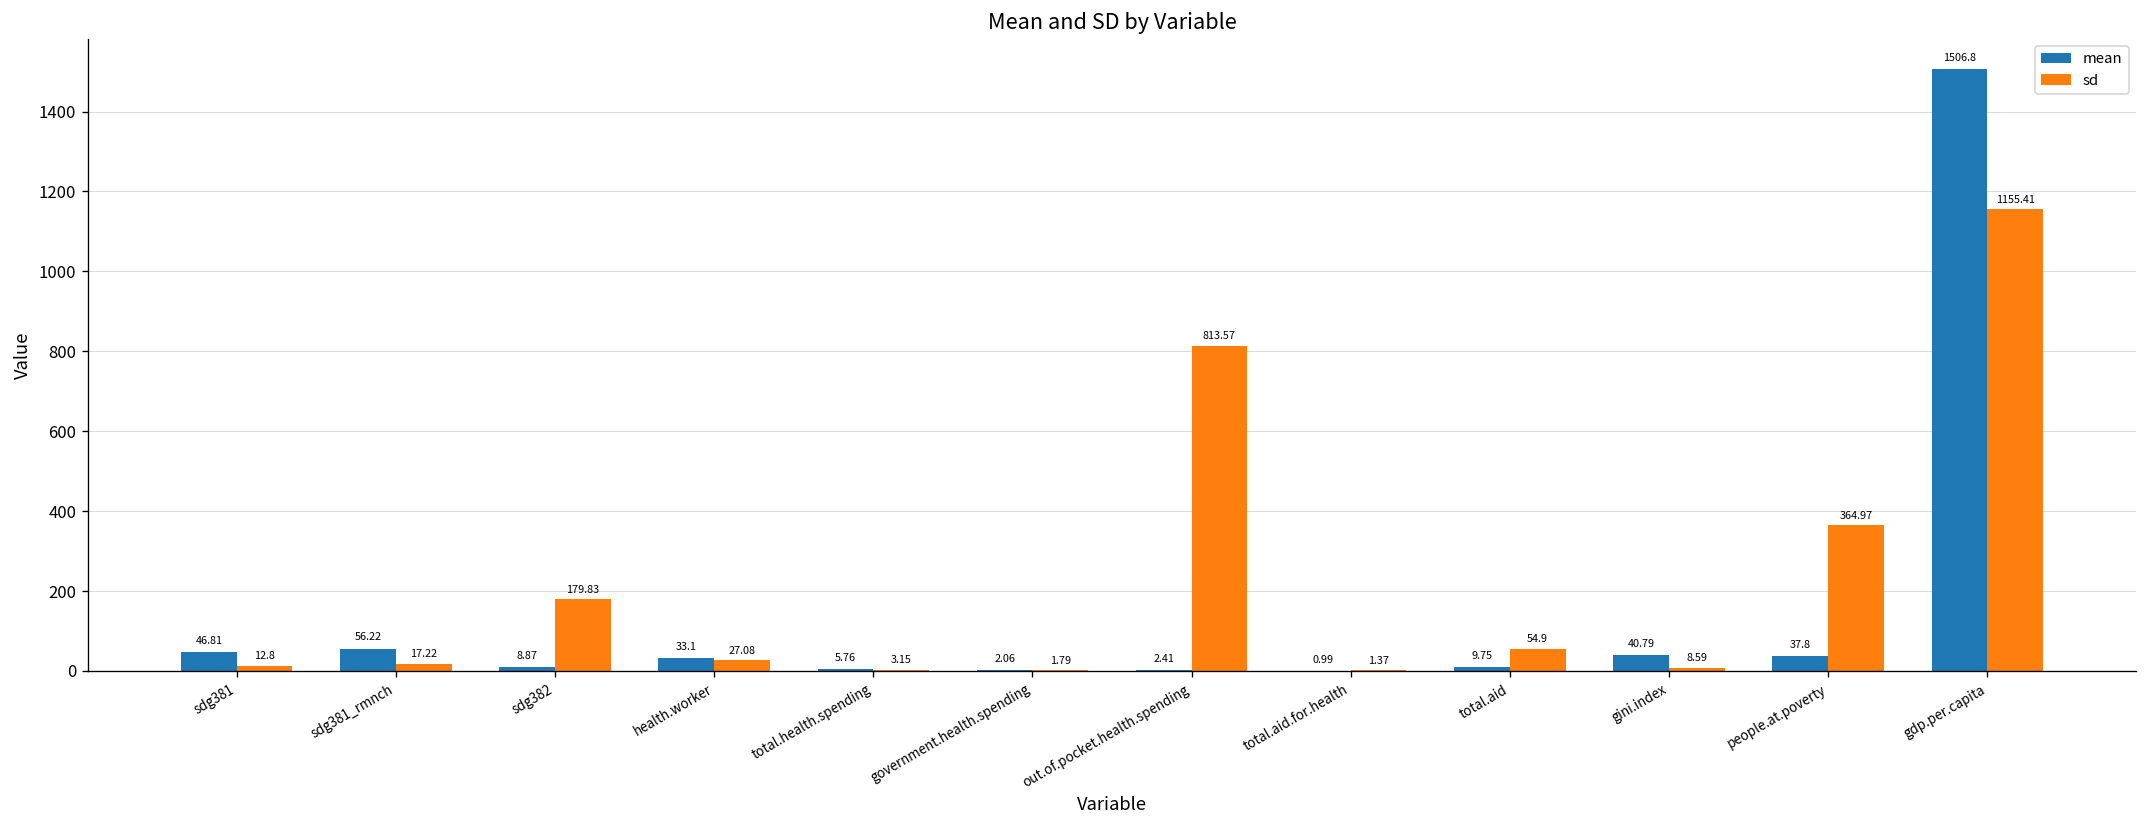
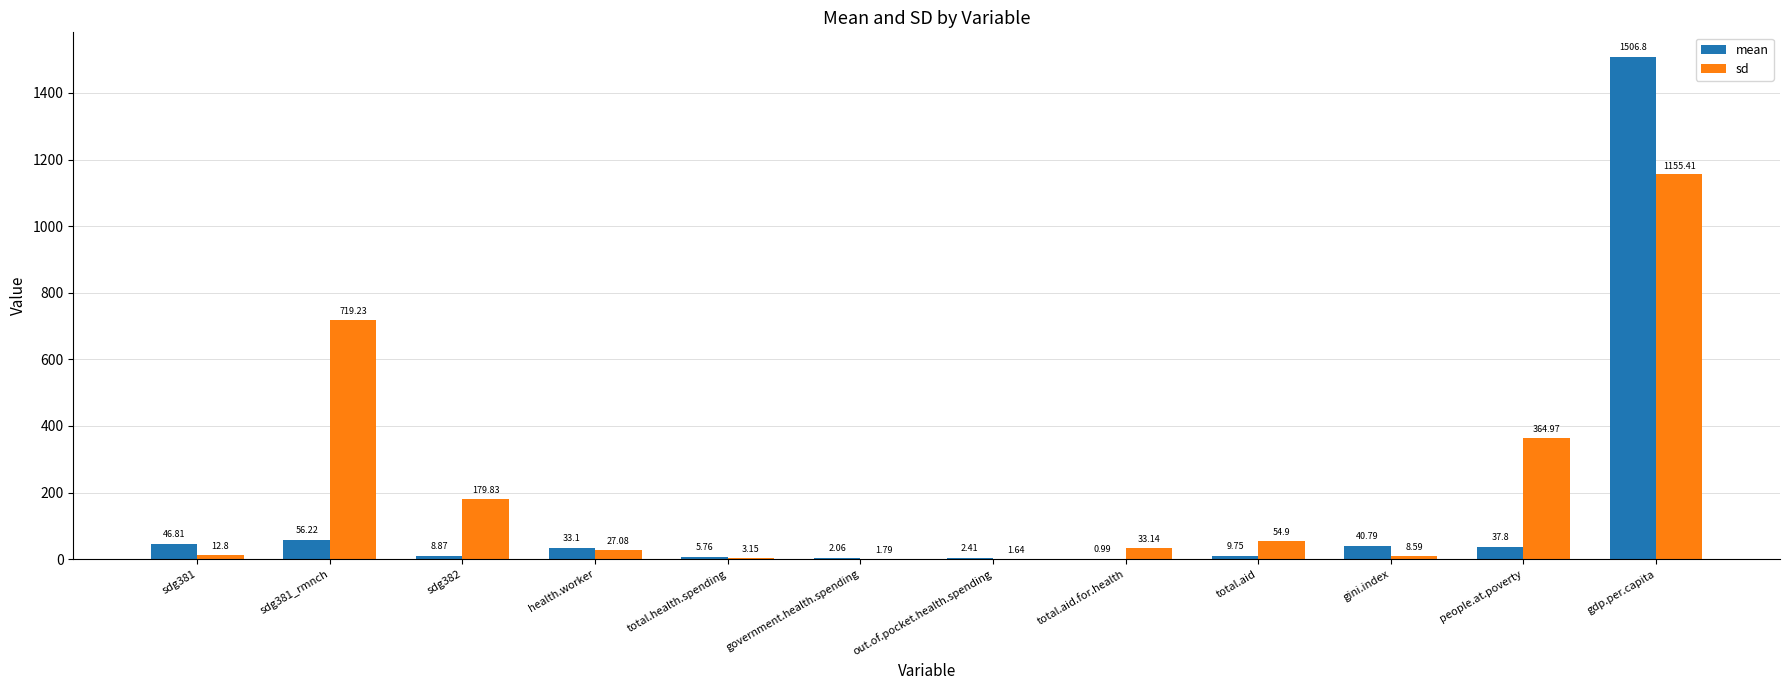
sd, sdg381_rmnch: 17.22 -> 719.23
sd, out.of.pocket.health.spending: 813.57 -> 1.64
sd, total.aid.for.health: 1.37 -> 33.14
